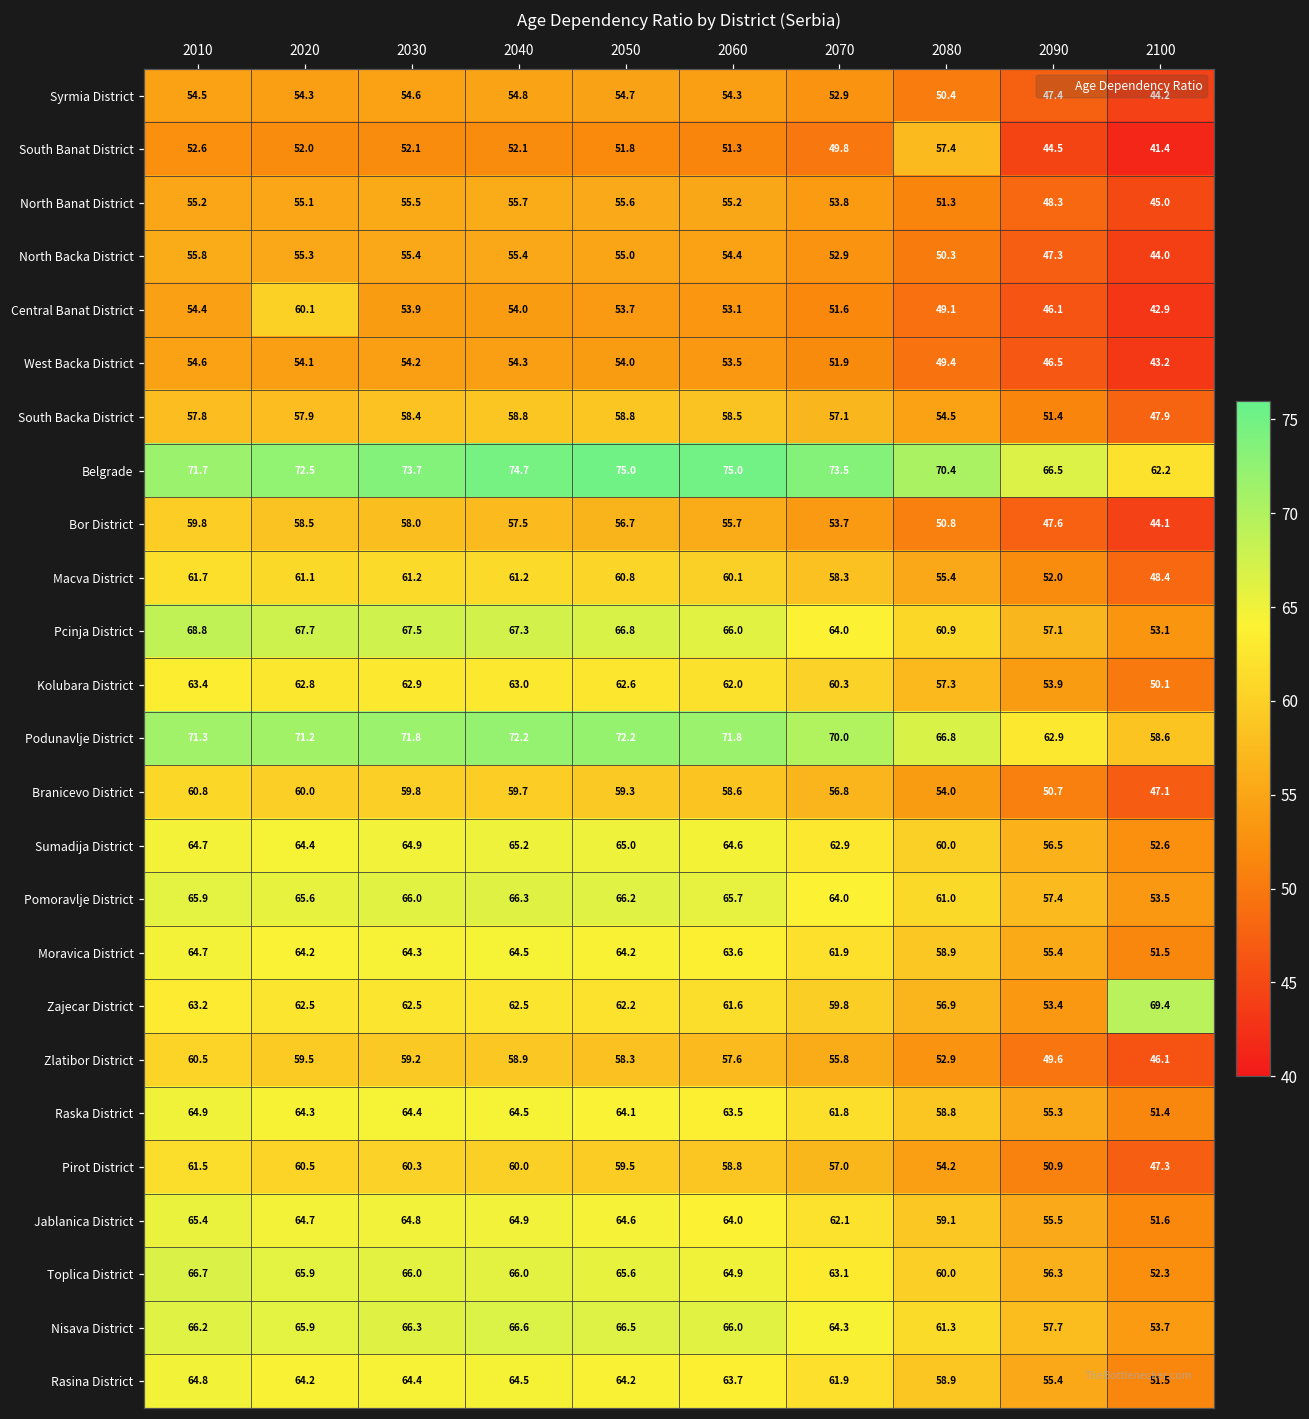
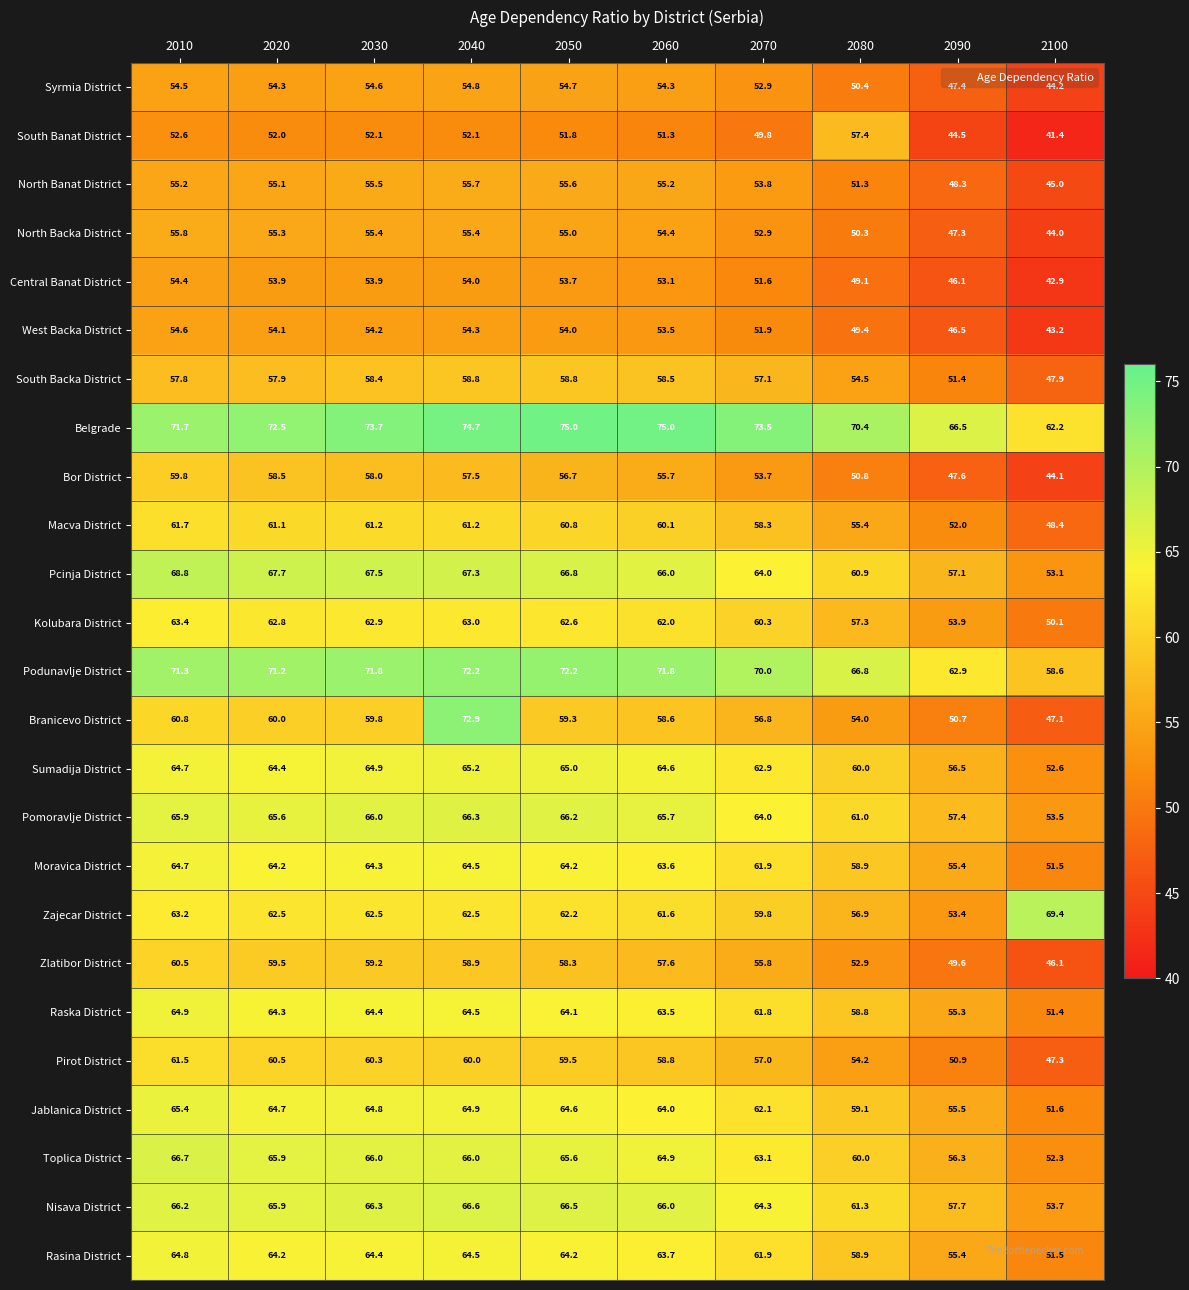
Central Banat District, 2020: 60.1 -> 53.9
Branicevo District, 2040: 59.7 -> 72.9
